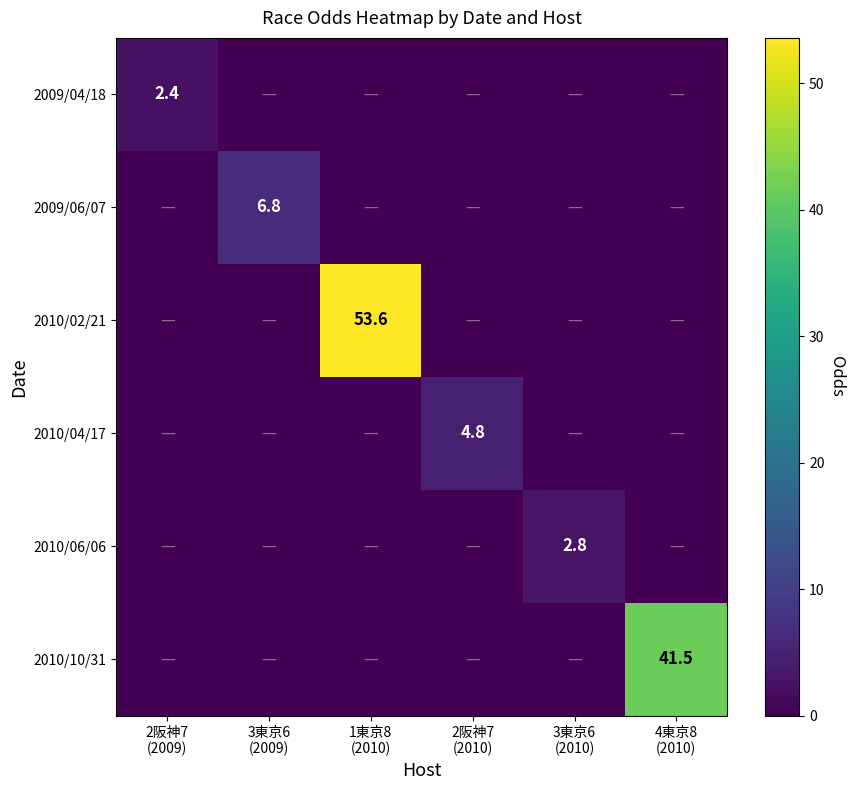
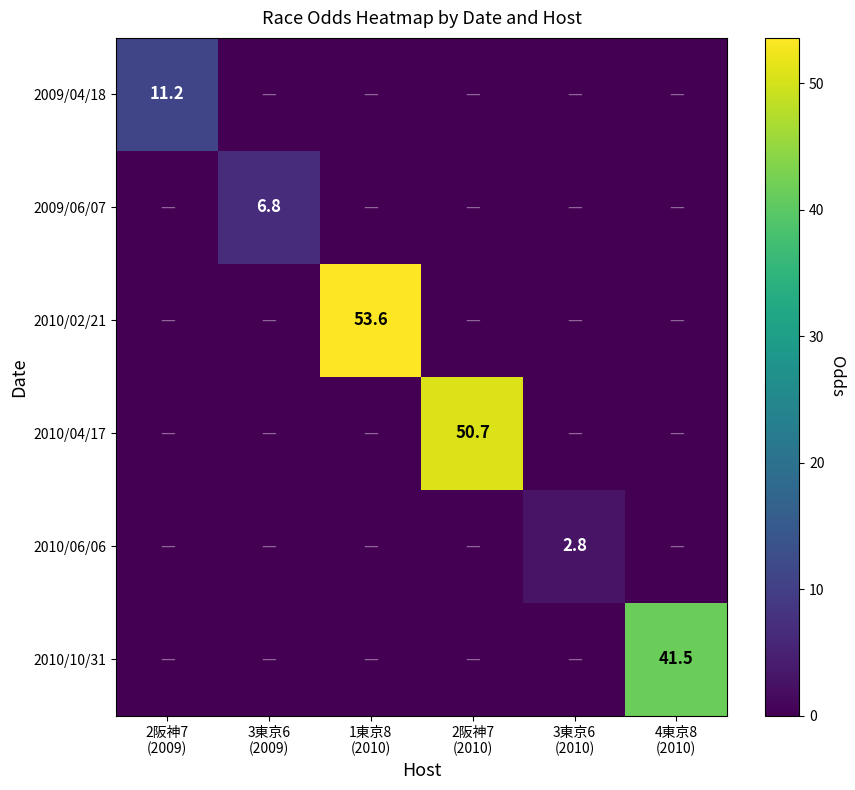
2009/04/18, 2阪神7 (2009): 2.4 -> 11.2
2010/04/17, 2阪神7 (2010): 4.8 -> 50.7
